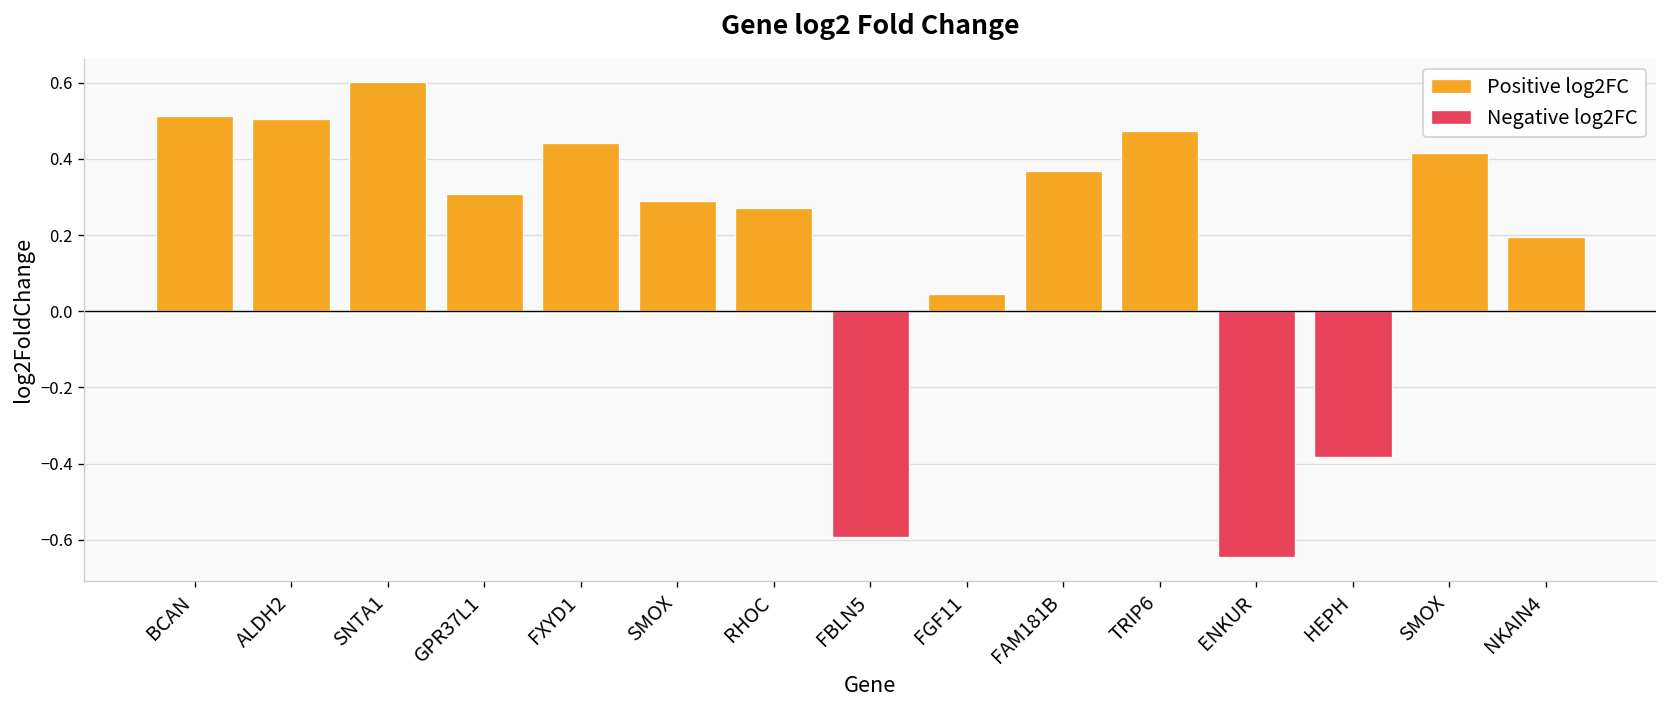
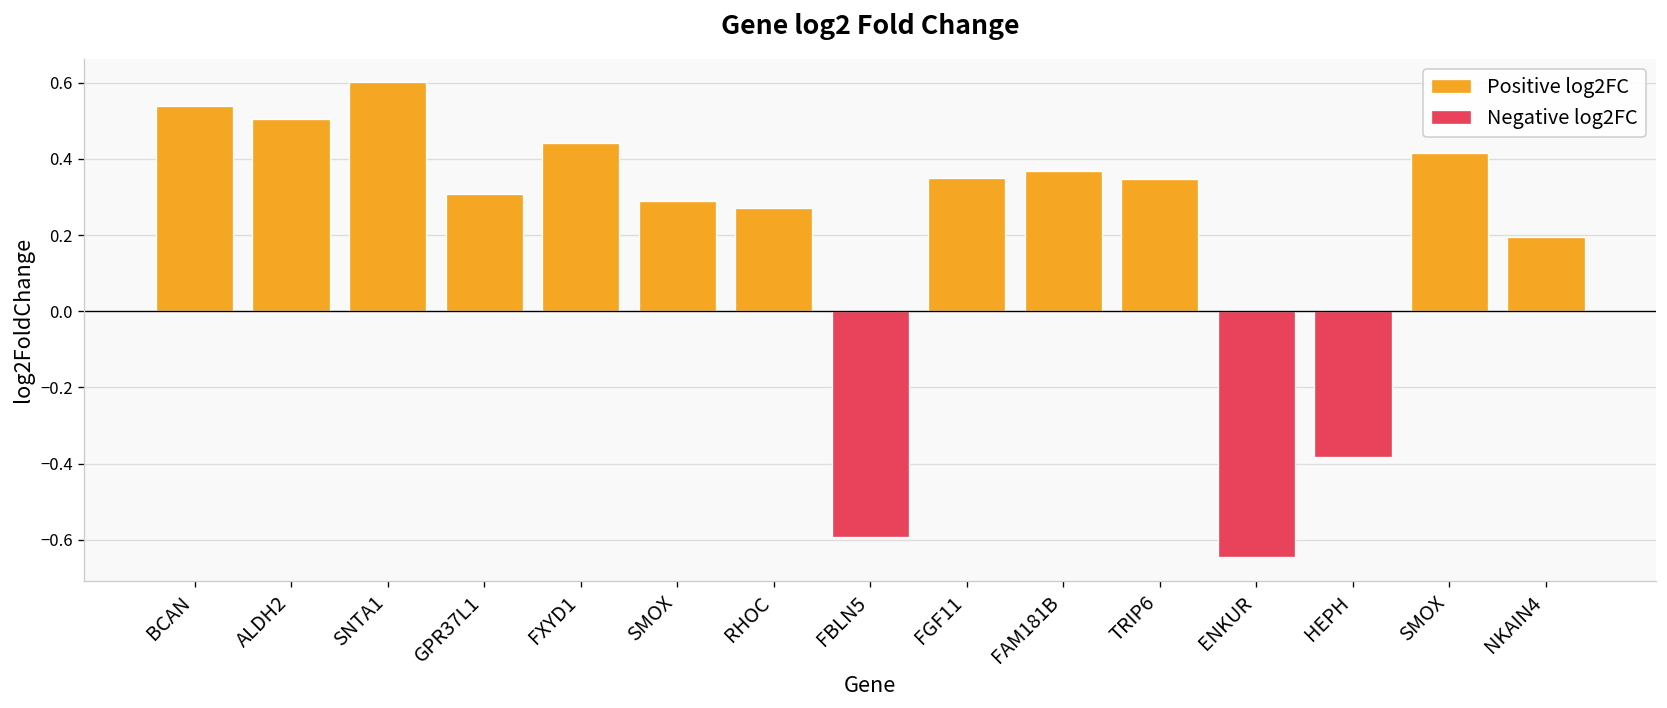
Positive log2FC, BCAN: 0.51 -> 0.54
Positive log2FC, FGF11: 0.04 -> 0.35
Positive log2FC, TRIP6: 0.47 -> 0.35
